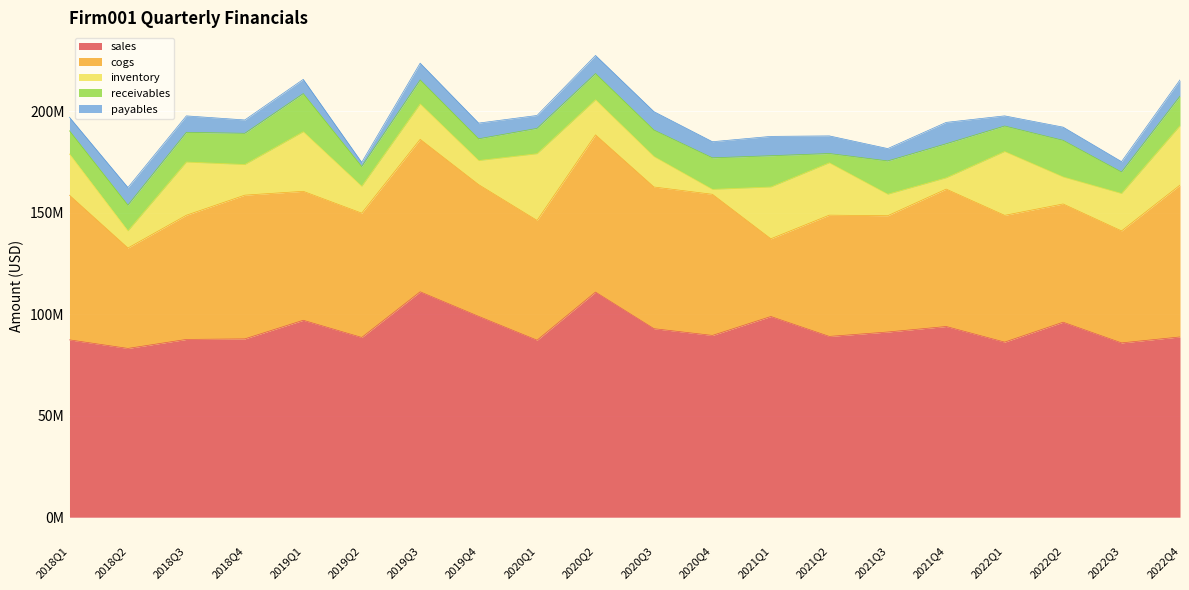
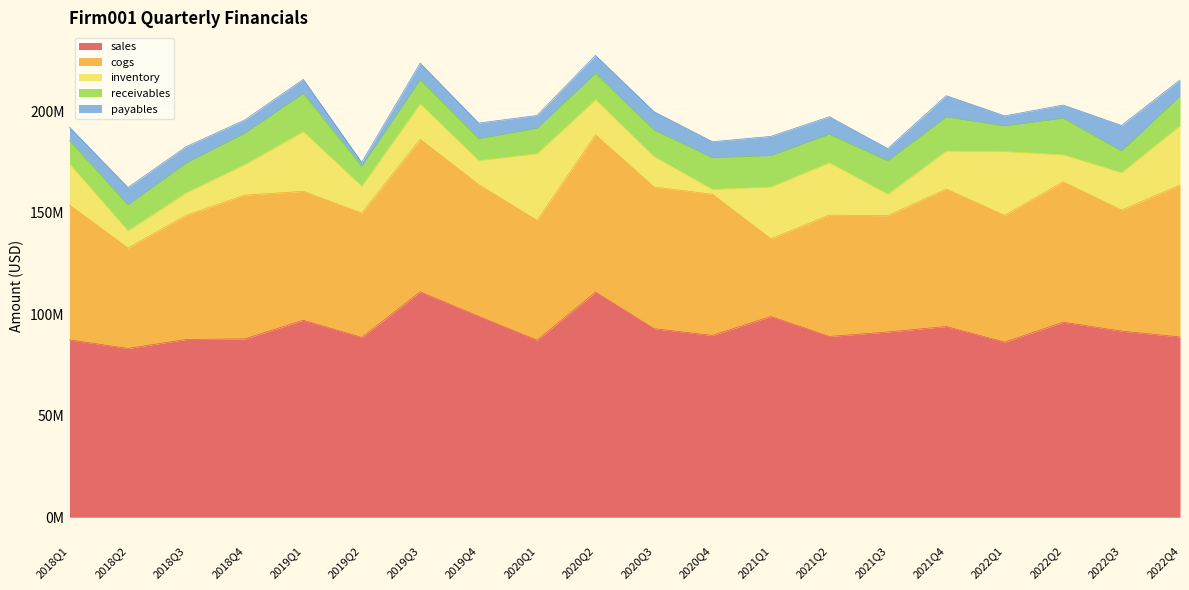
cogs, 2018Q1: 71000000 -> 66000000
inventory, 2018Q3: 26000000 -> 11000000
receivables, 2021Q2: 5000000 -> 14000000
inventory, 2021Q4: 6000000 -> 19000000
cogs, 2022Q2: 58000000 -> 69000000
sales, 2022Q3: 86000000 -> 92000000
cogs, 2022Q3: 55000000 -> 60000000
payables, 2022Q3: 5000000 -> 13000000
